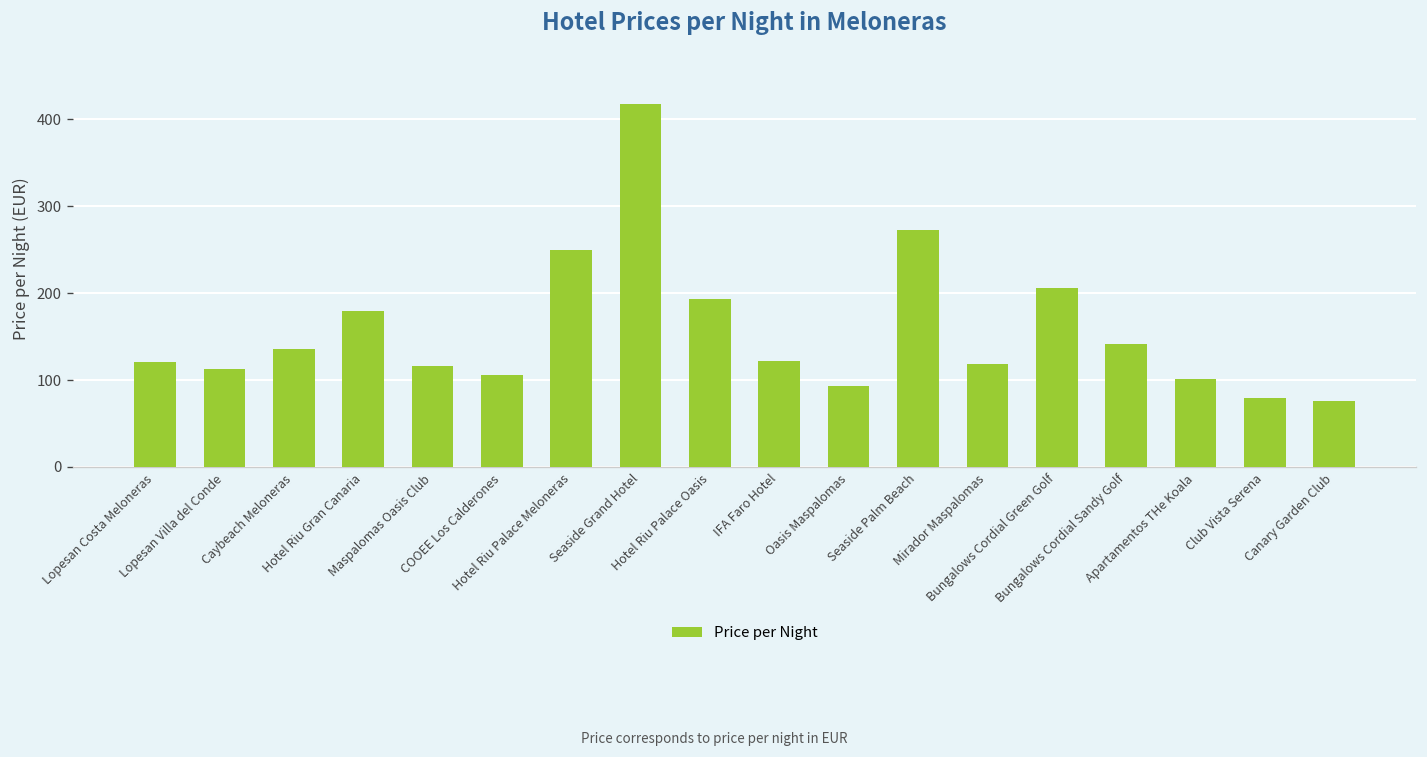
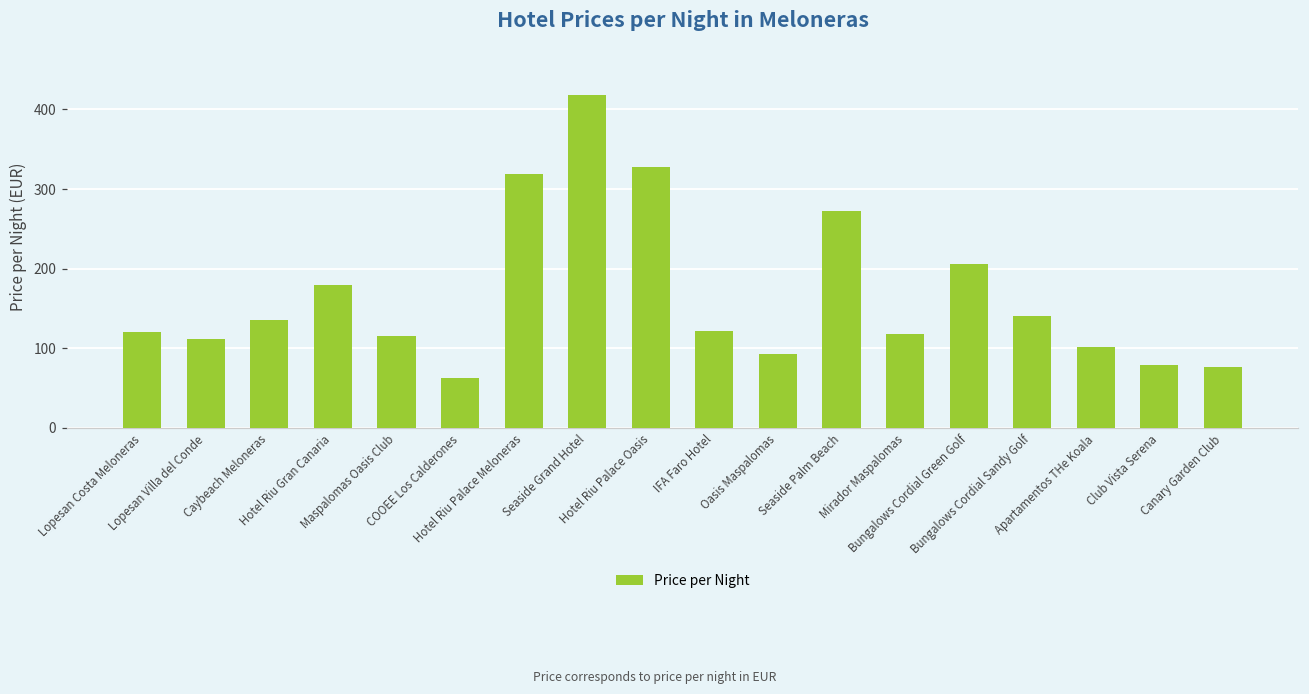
COOEE Los Calderones: 110 -> 60
Hotel Riu Palace Meloneras: 250 -> 320
Hotel Riu Palace Oasis: 190 -> 330
